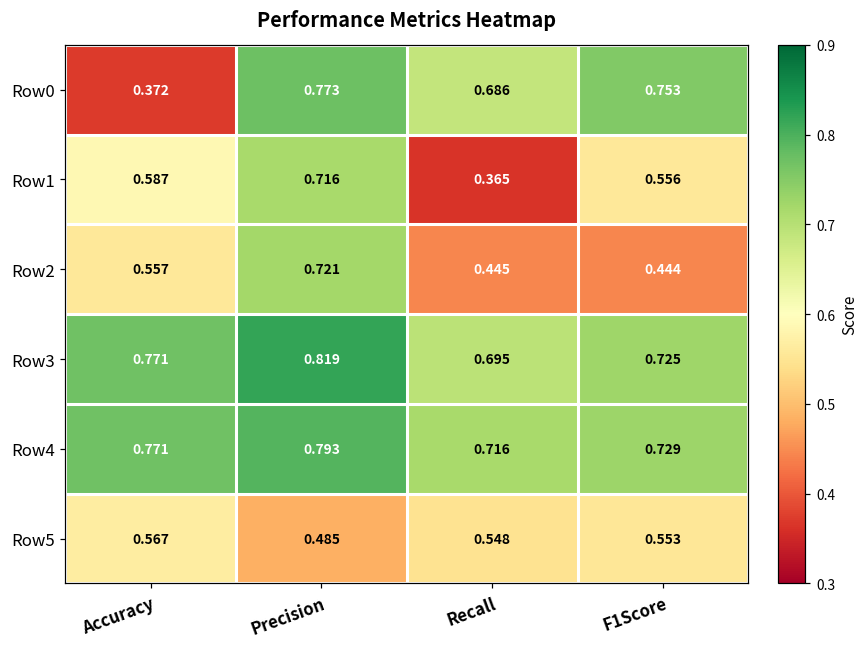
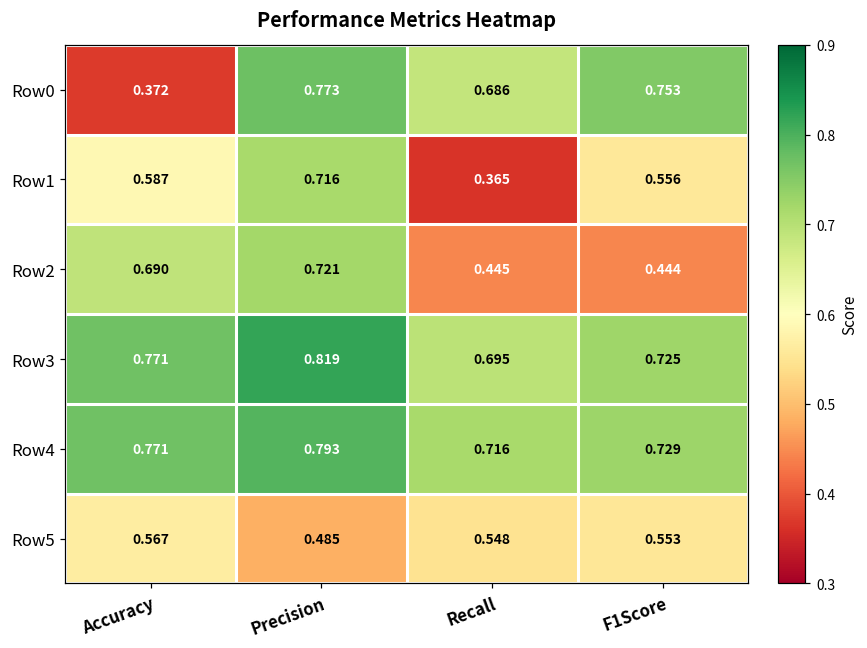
Row2, Accuracy: 0.557 -> 0.690
